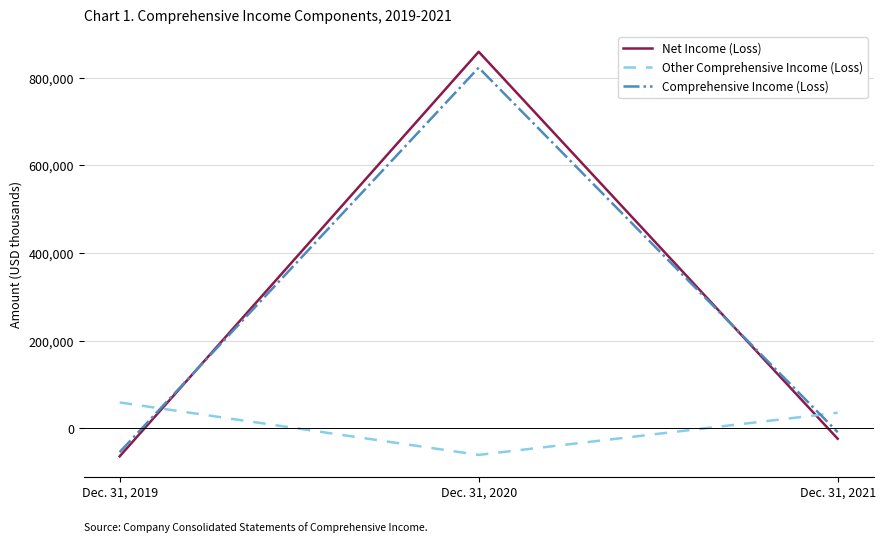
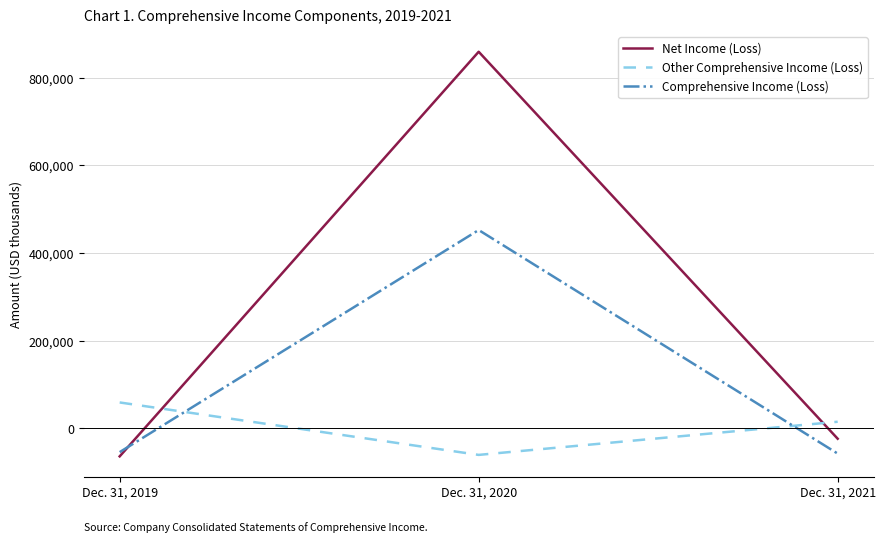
Comprehensive Income (Loss), Dec. 31, 2020: 820,000 -> 450,000
Other Comprehensive Income (Loss), Dec. 31, 2021: 40,000 -> 10,000
Comprehensive Income (Loss), Dec. 31, 2021: -10,000 -> -60,000
